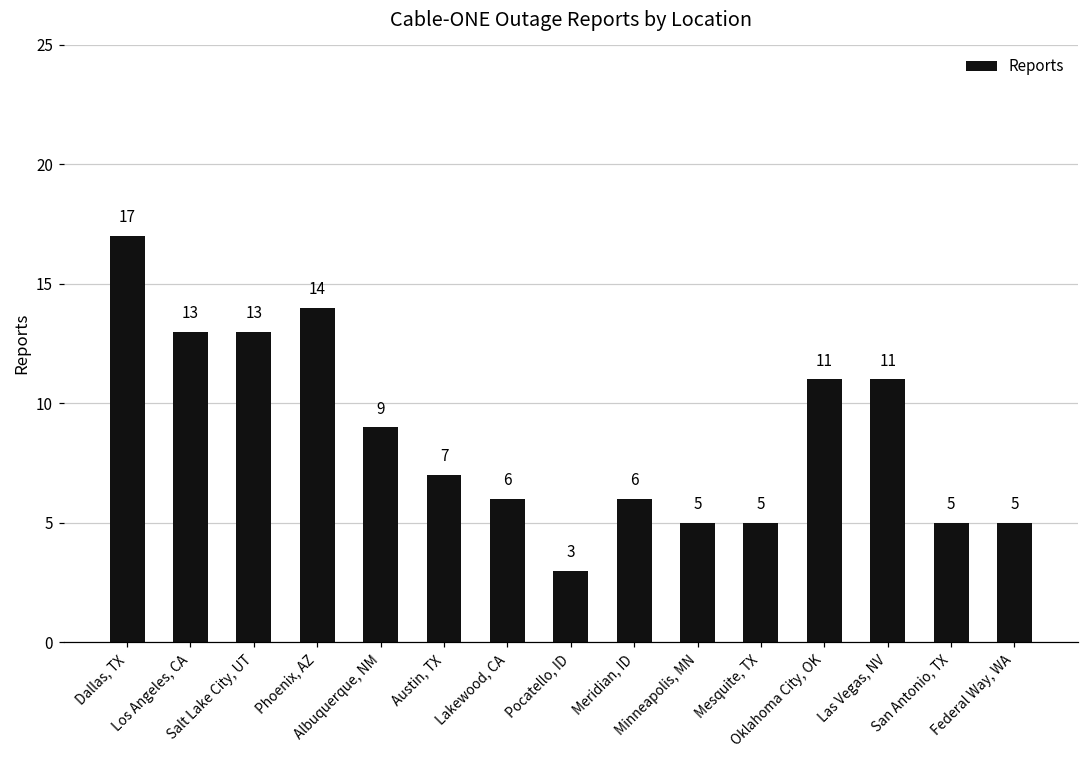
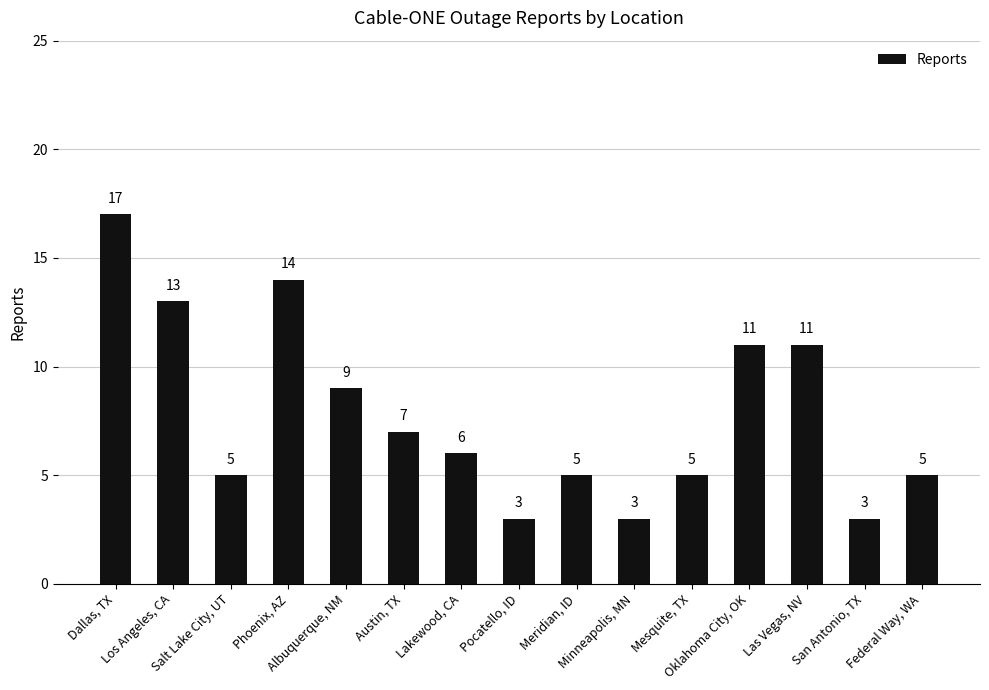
Salt Lake City, UT: 13 -> 5
Meridian, ID: 6 -> 5
Minneapolis, MN: 5 -> 3
San Antonio, TX: 5 -> 3
